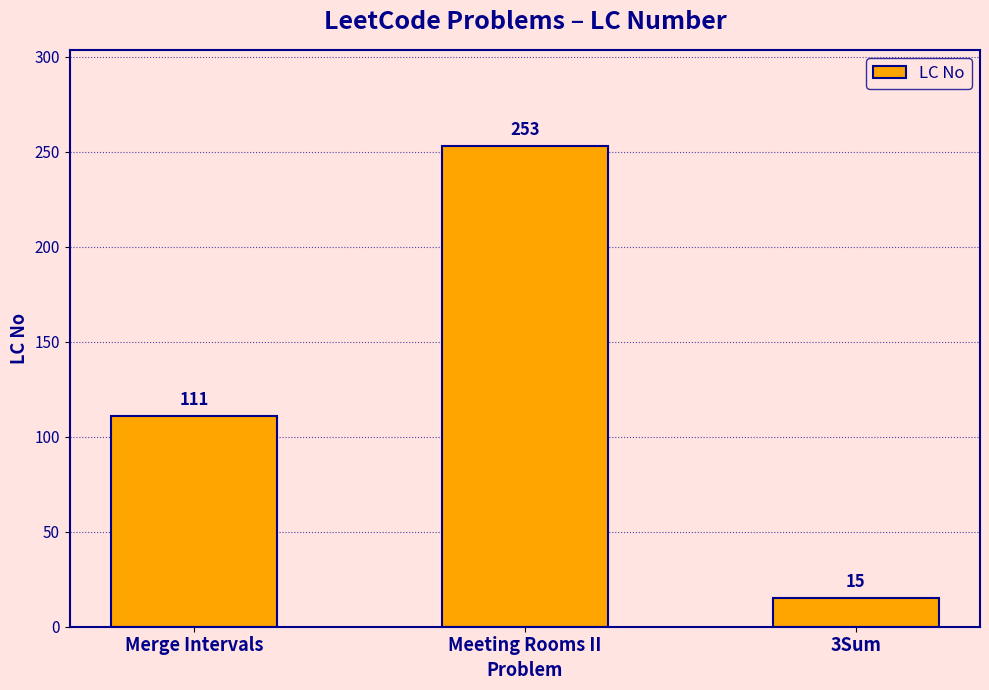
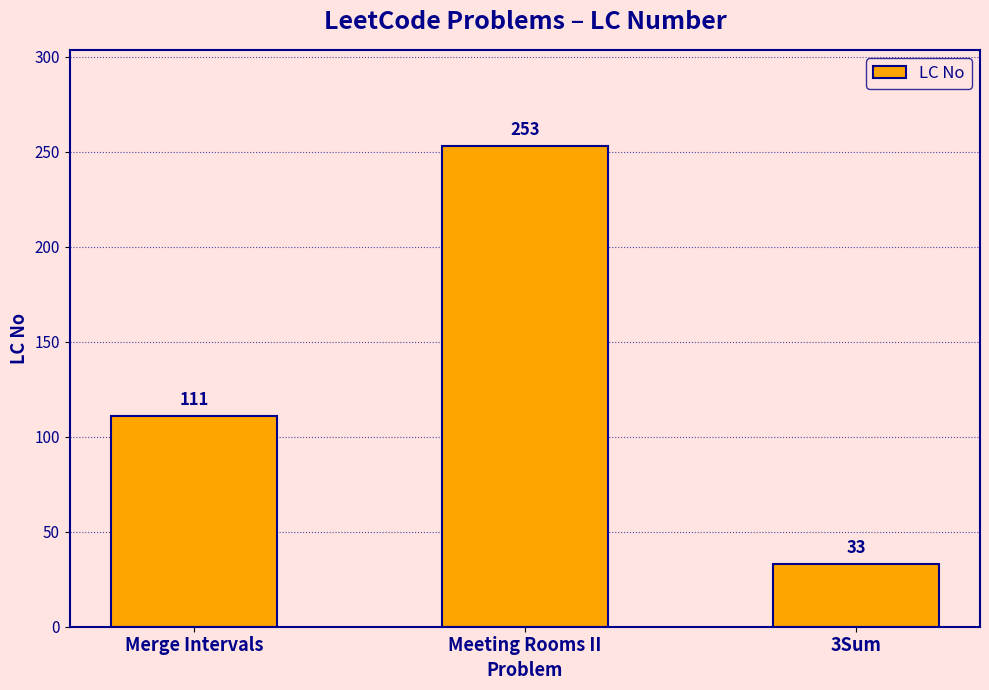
3Sum: 15 -> 33
